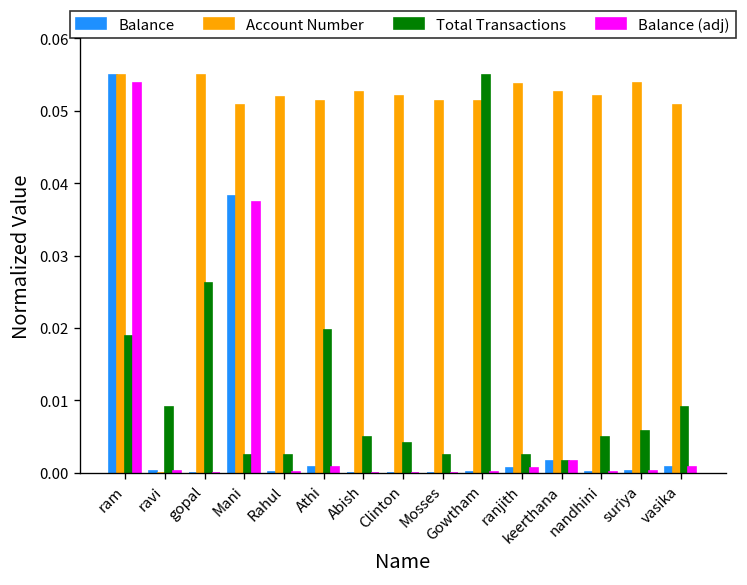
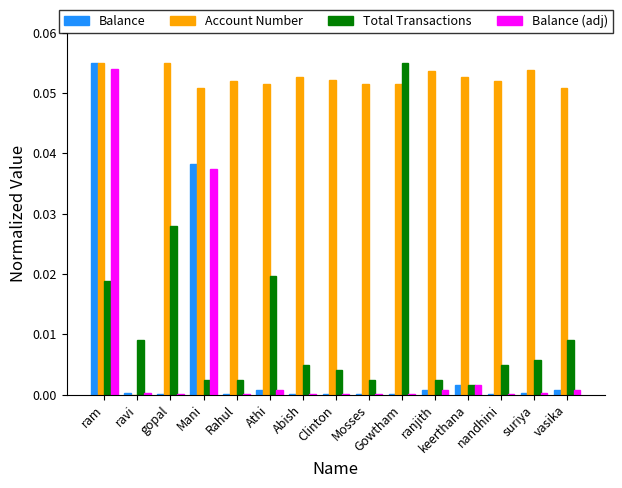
Total Transactions, gopal: 0.026 -> 0.028
